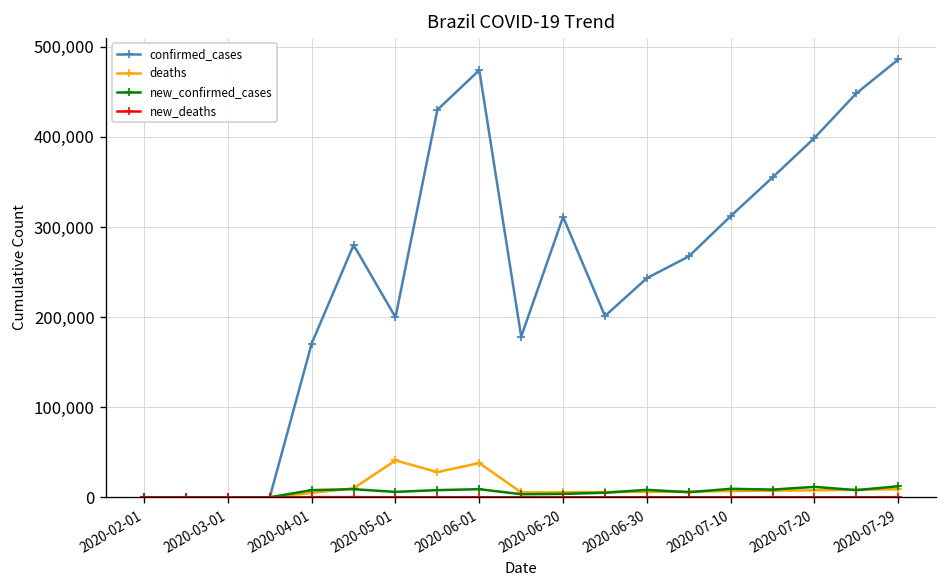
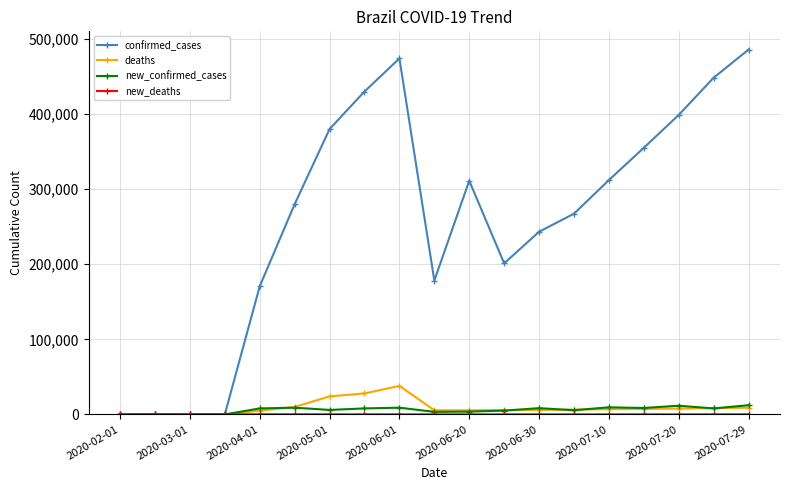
confirmed_cases, 2020-05-01: 200,000 -> 380,000
deaths, 2020-05-01: 40,000 -> 20,000
